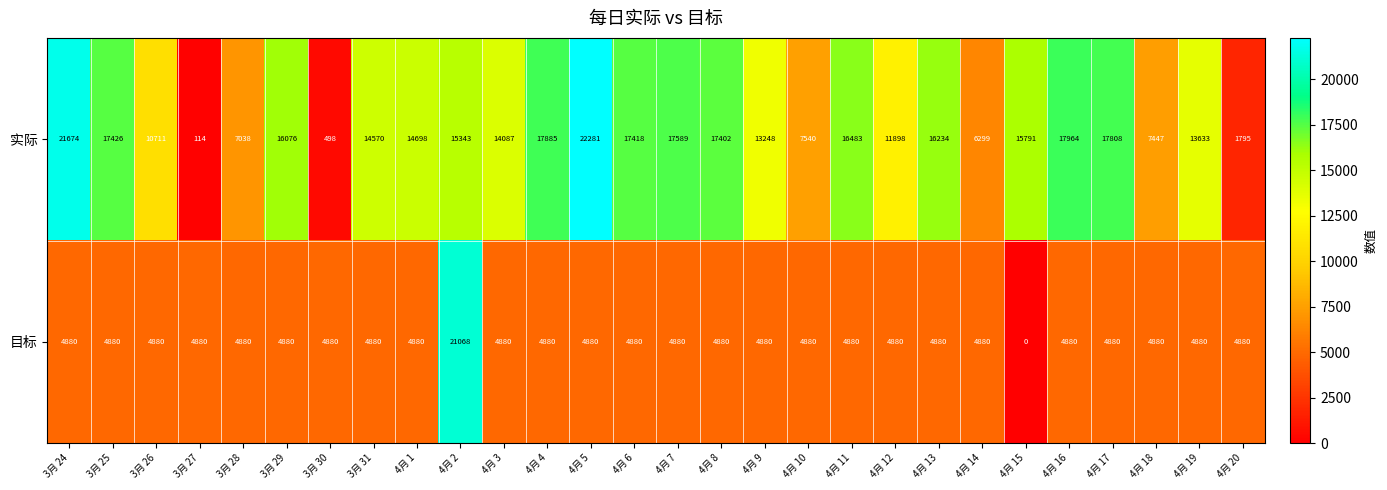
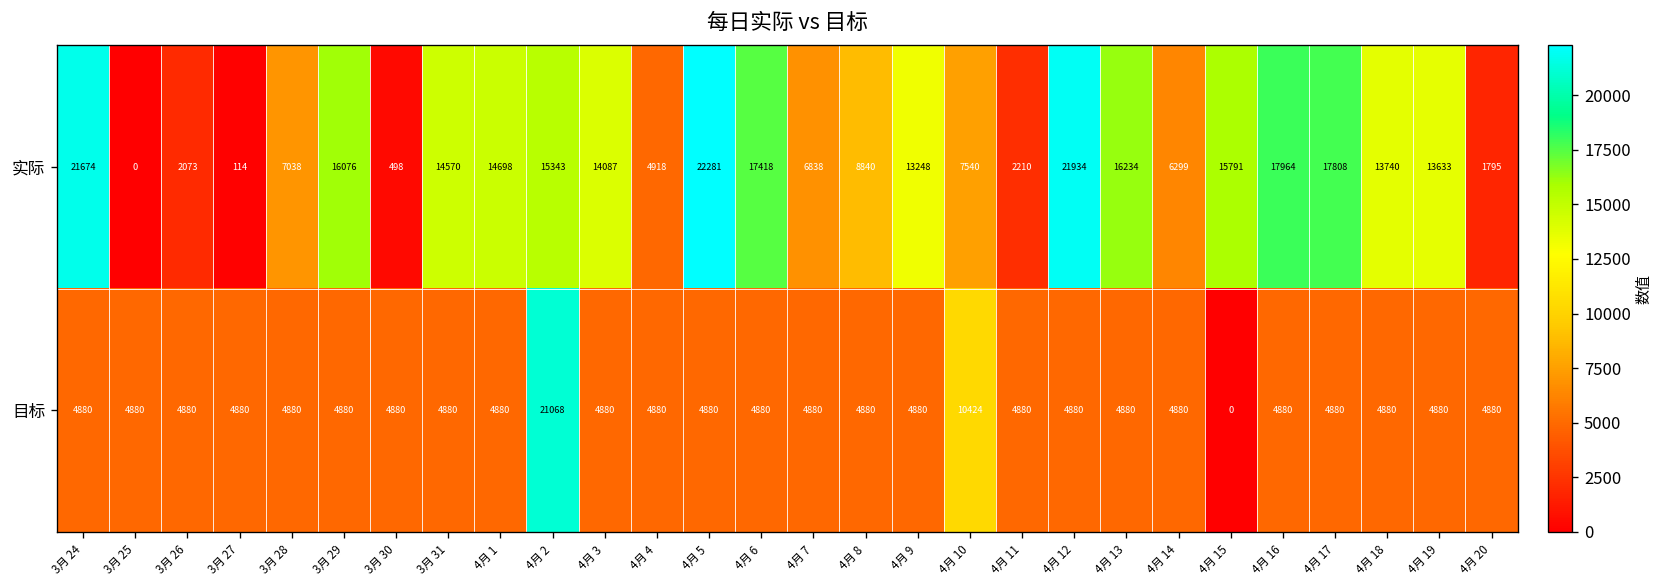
实际, 3月 25: 17426 -> 0
实际, 3月 26: 10711 -> 2073
实际, 4月 4: 17885 -> 4918
实际, 4月 7: 17589 -> 6838
实际, 4月 8: 17402 -> 8840
实际, 4月 11: 16483 -> 2210
实际, 4月 12: 11898 -> 21934
实际, 4月 18: 7447 -> 13740
目标, 4月 10: 4880 -> 10424
